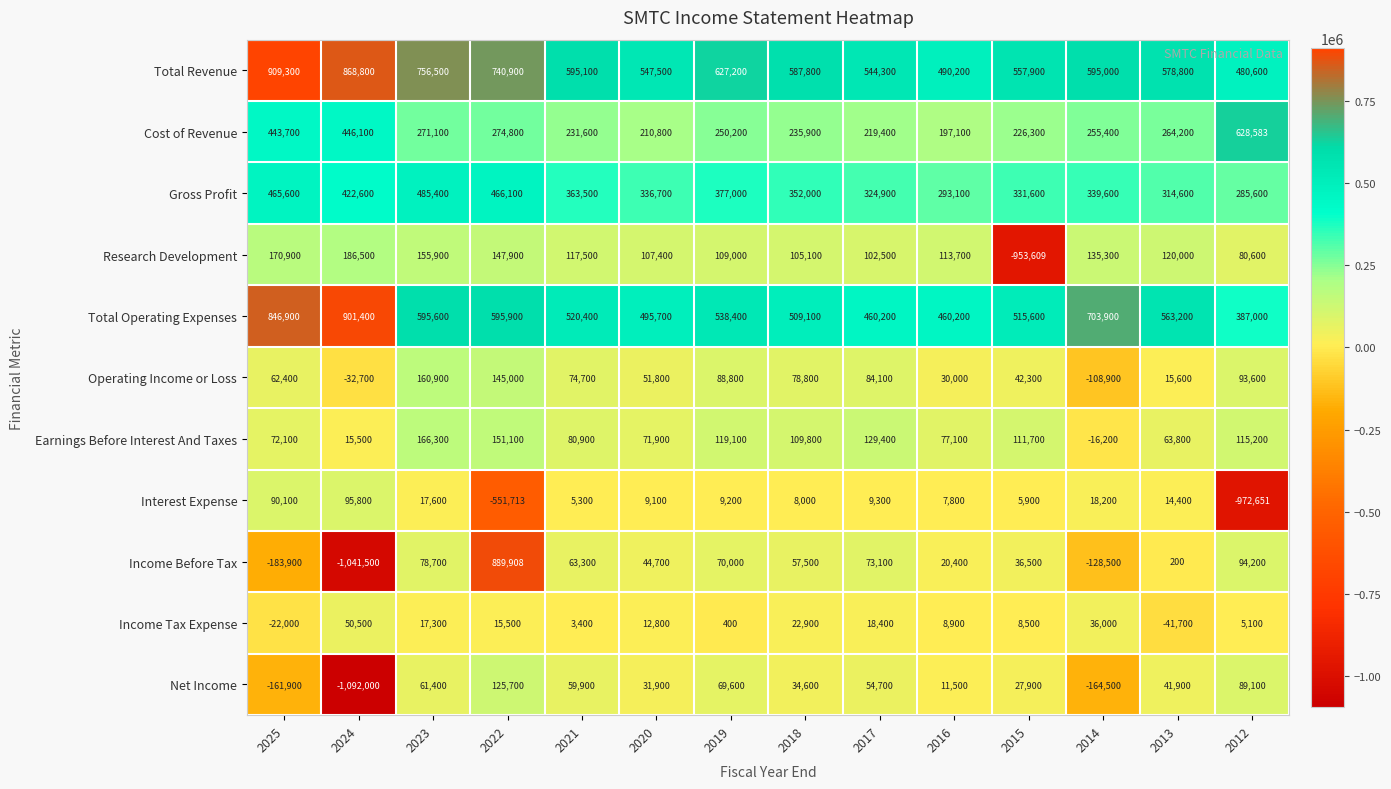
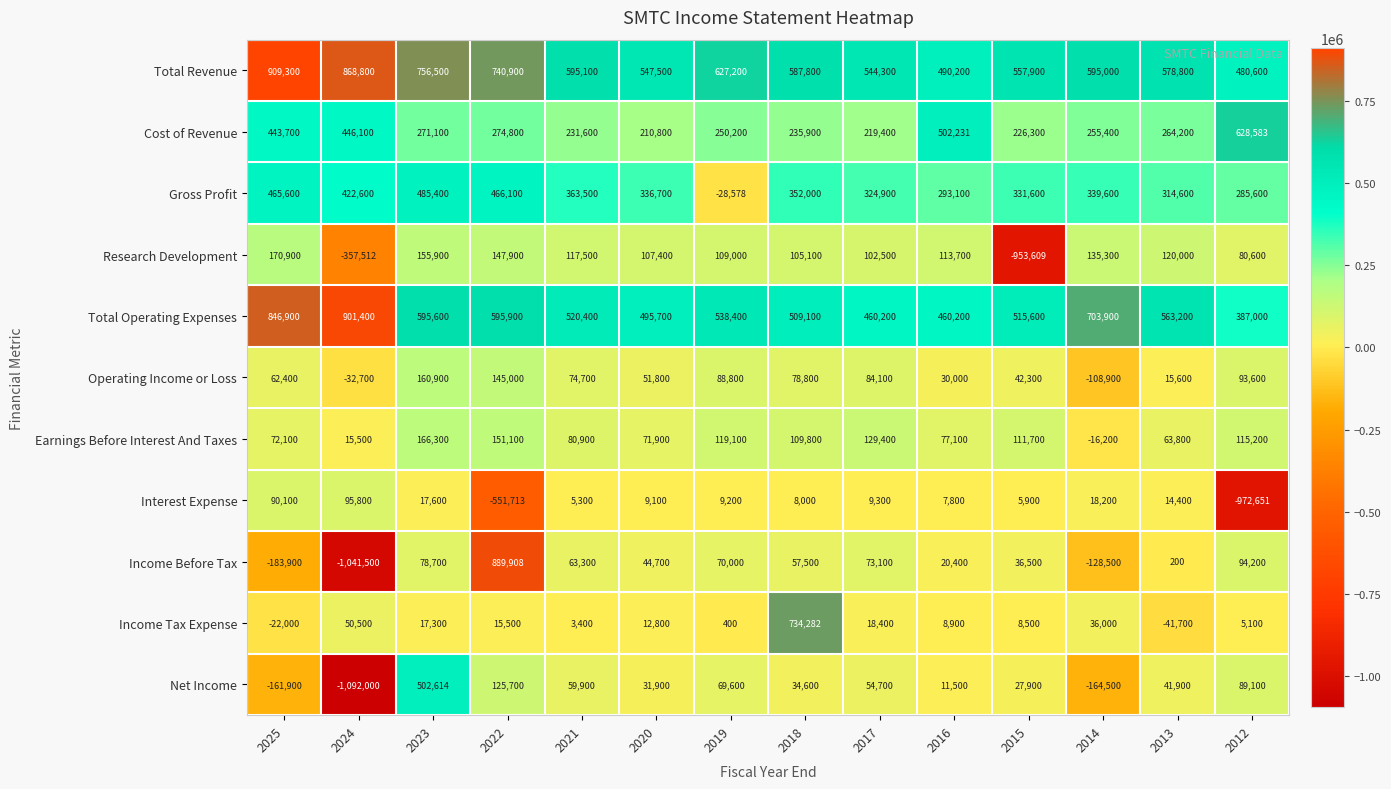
Cost of Revenue, 2016: 197,100 -> 502,231
Gross Profit, 2019: 377,000 -> -28,578
Research Development, 2024: 186,500 -> -357,512
Income Tax Expense, 2018: 22,900 -> 734,282
Net Income, 2023: 61,400 -> 502,614
